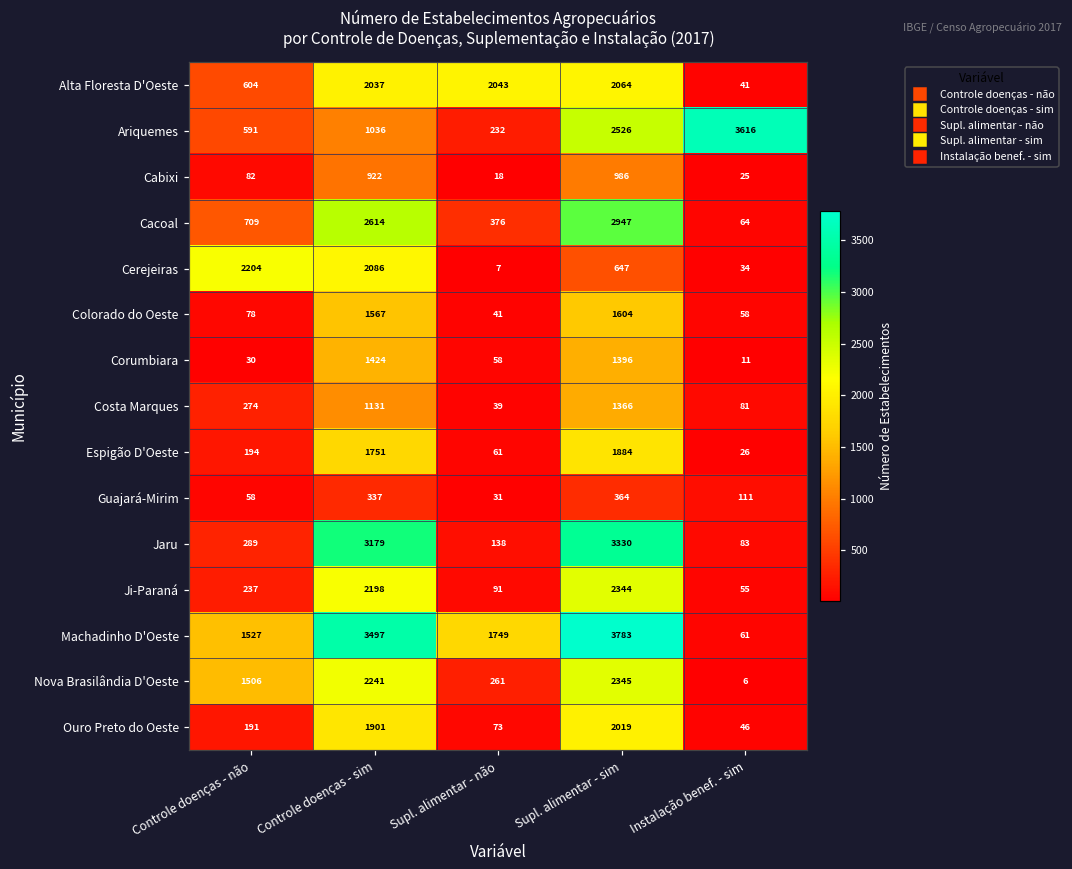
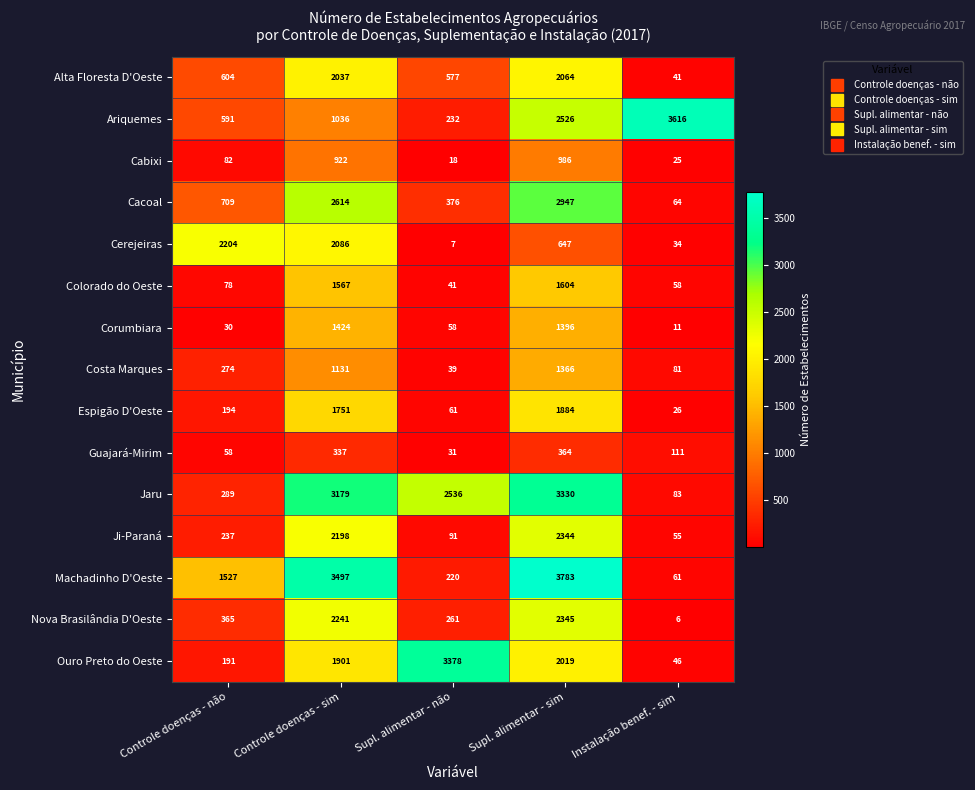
Alta Floresta D'Oeste, Supl. alimentar - não: 2043 -> 577
Jaru, Supl. alimentar - não: 138 -> 2536
Machadinho D'Oeste, Supl. alimentar - não: 1749 -> 220
Nova Brasilândia D'Oeste, Controle doenças - não: 1506 -> 365
Ouro Preto do Oeste, Supl. alimentar - não: 73 -> 3378
